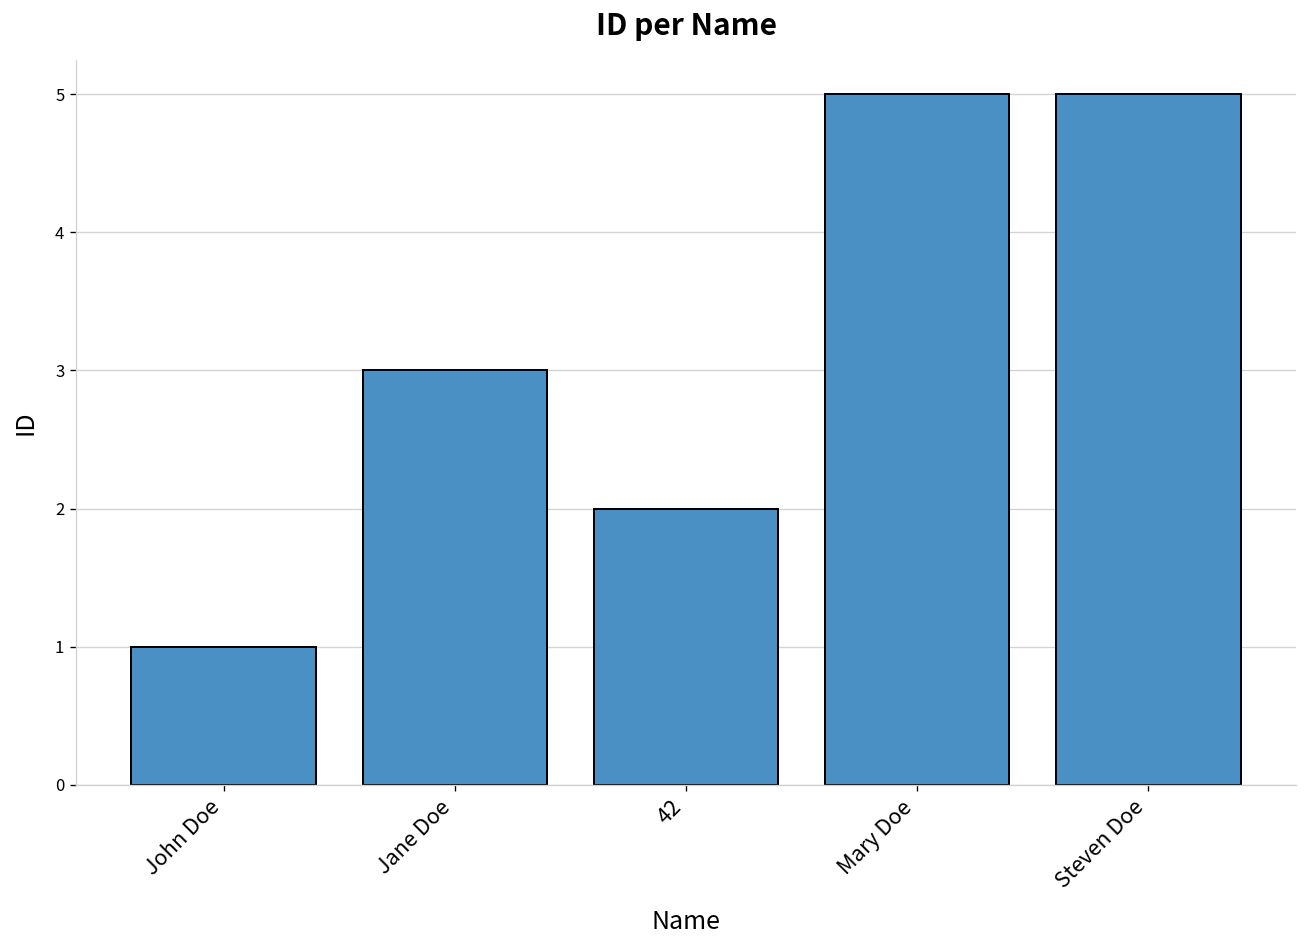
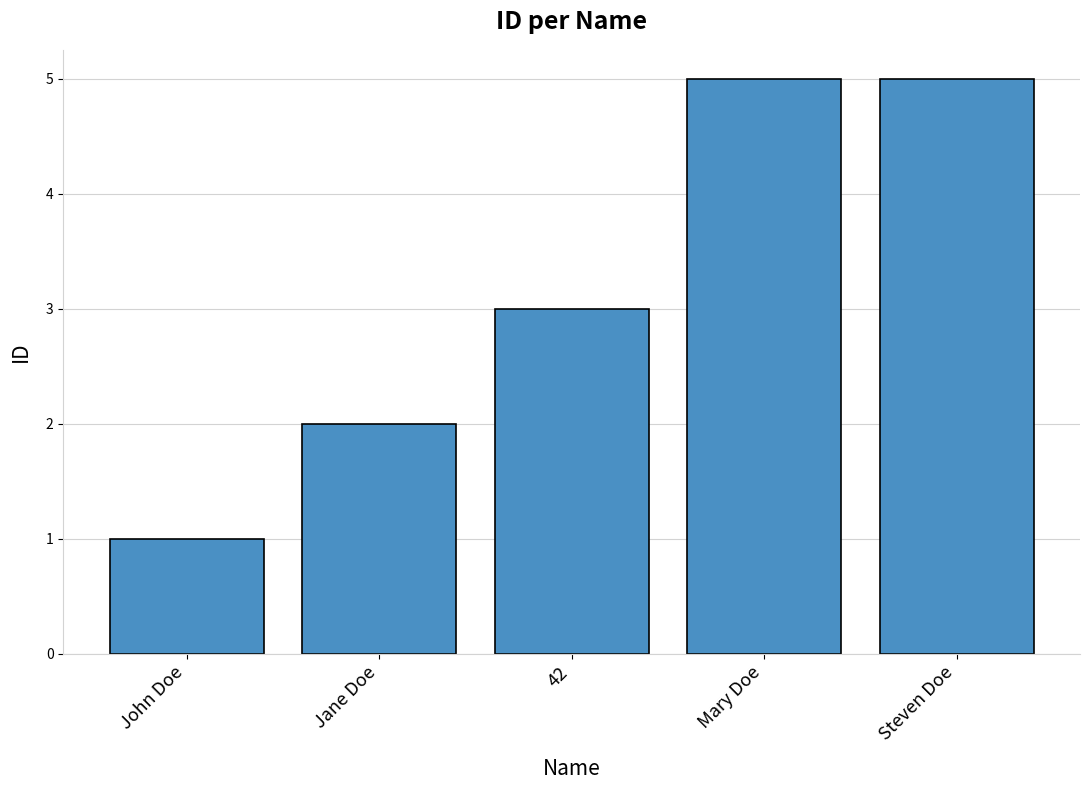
Jane Doe: 3 -> 2
42: 2 -> 3
